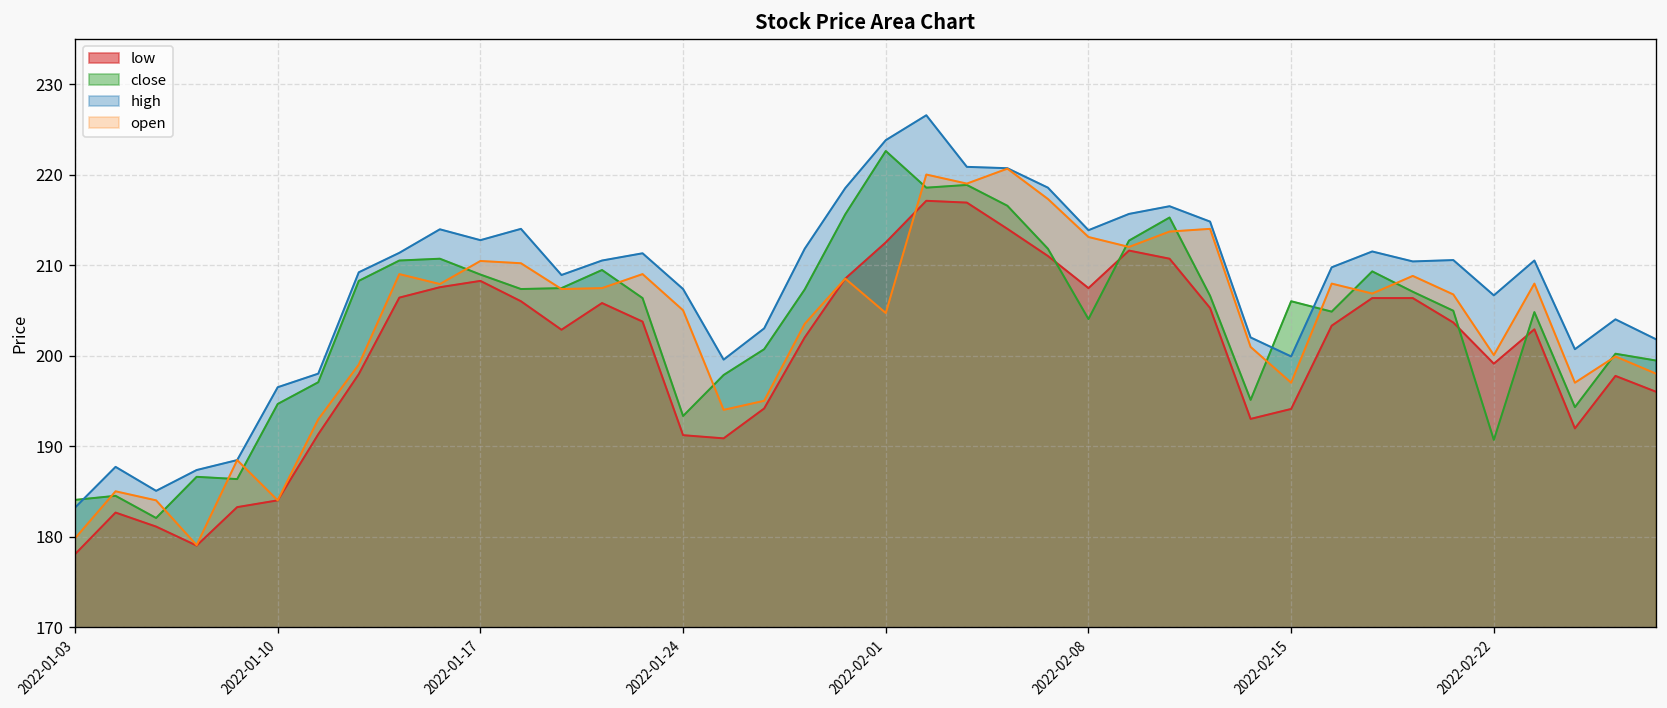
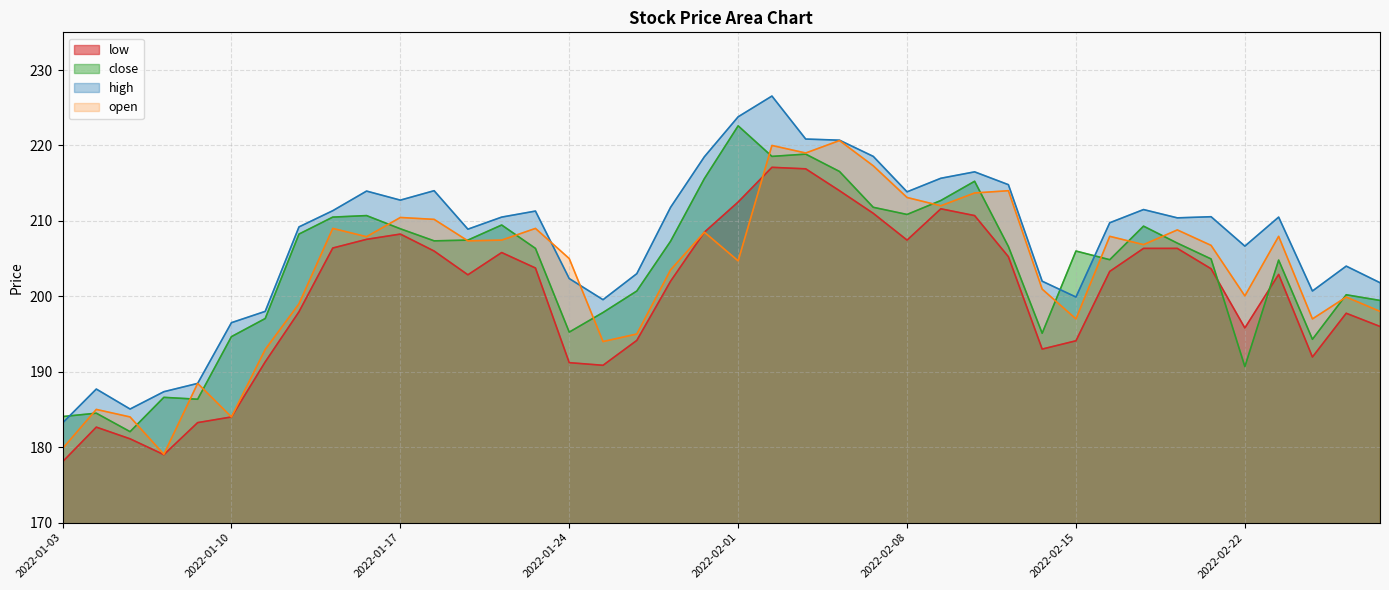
close, 2022-01-24: 193 -> 195
high, 2022-01-24: 207 -> 202
close, 2022-02-08: 204 -> 211
low, 2022-02-22: 199 -> 196
